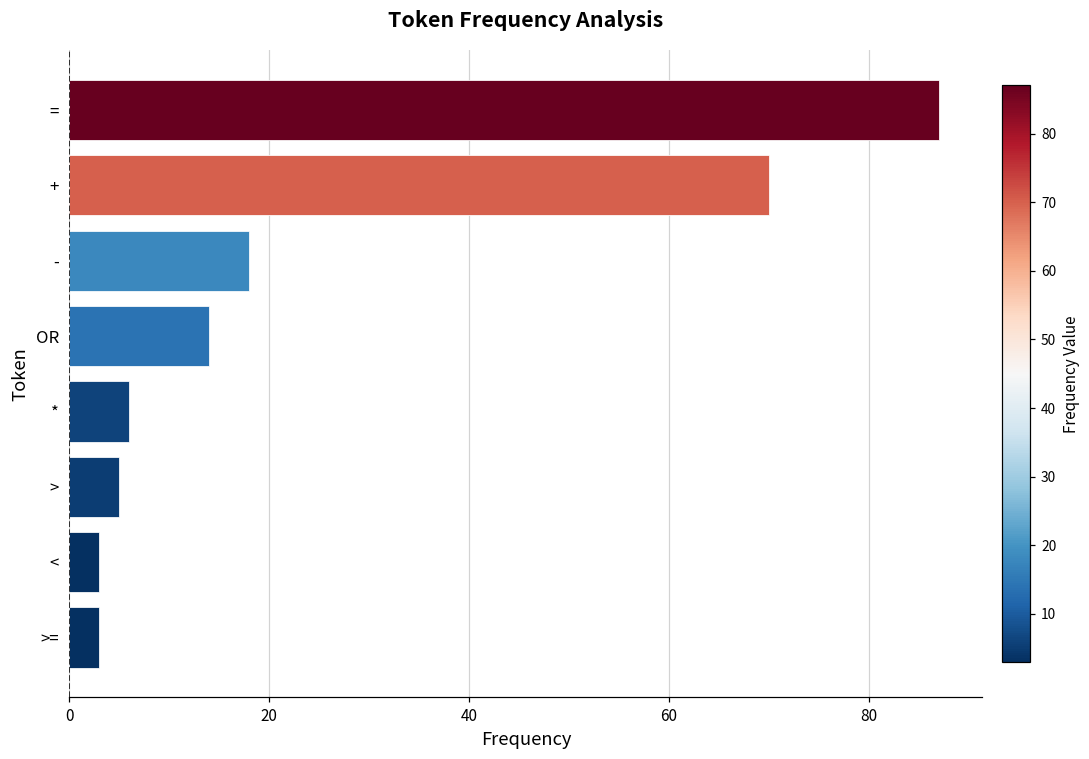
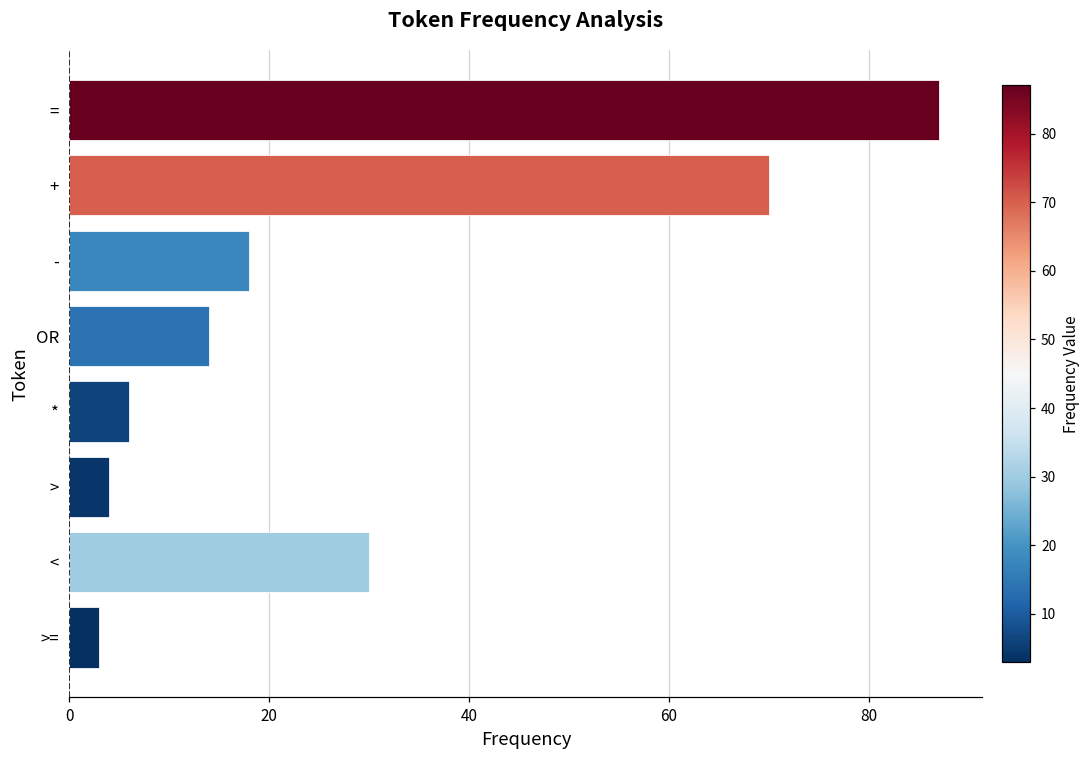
>: 5 -> 4
<: 3 -> 30
